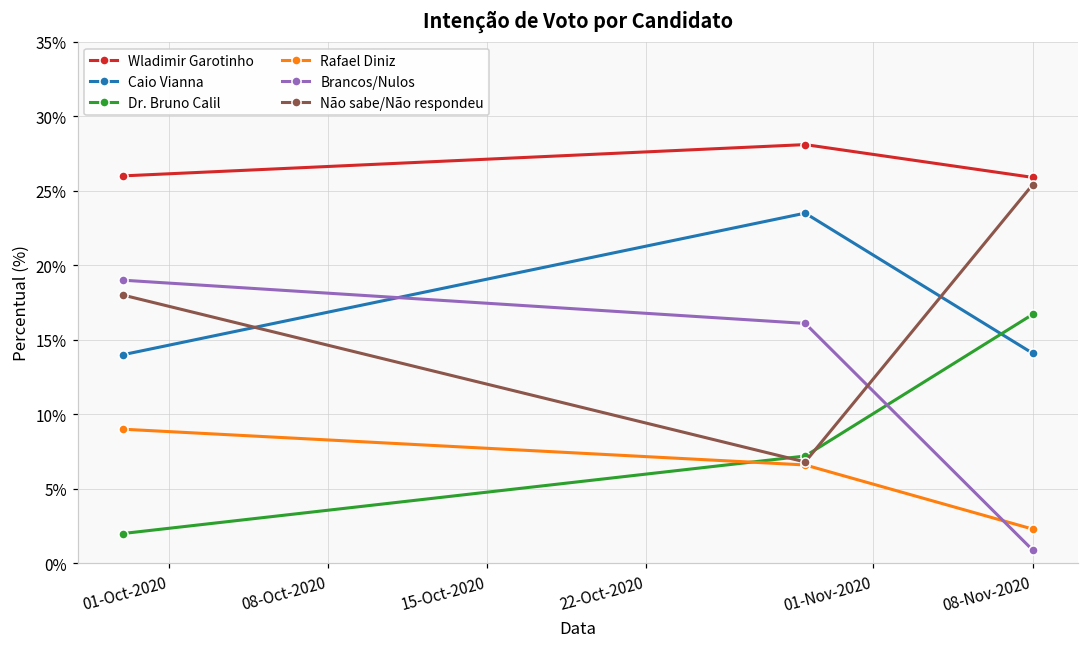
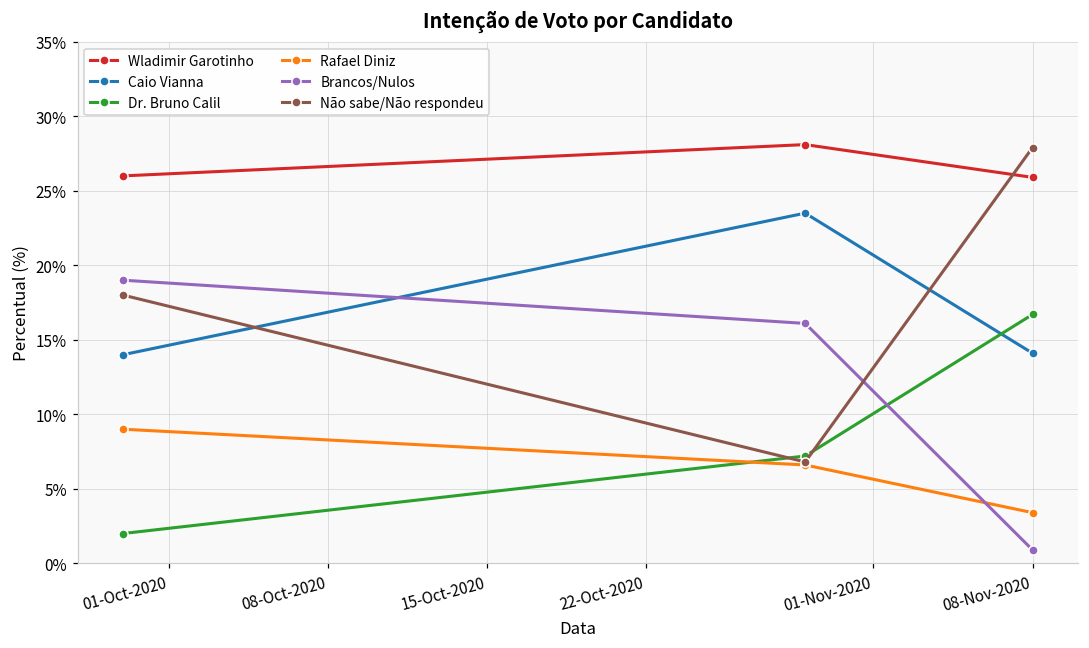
Rafael Diniz, 08-Nov-2020: 2.3% -> 3.4%
Não sabe/Não respondeu, 08-Nov-2020: 25.4% -> 27.9%
